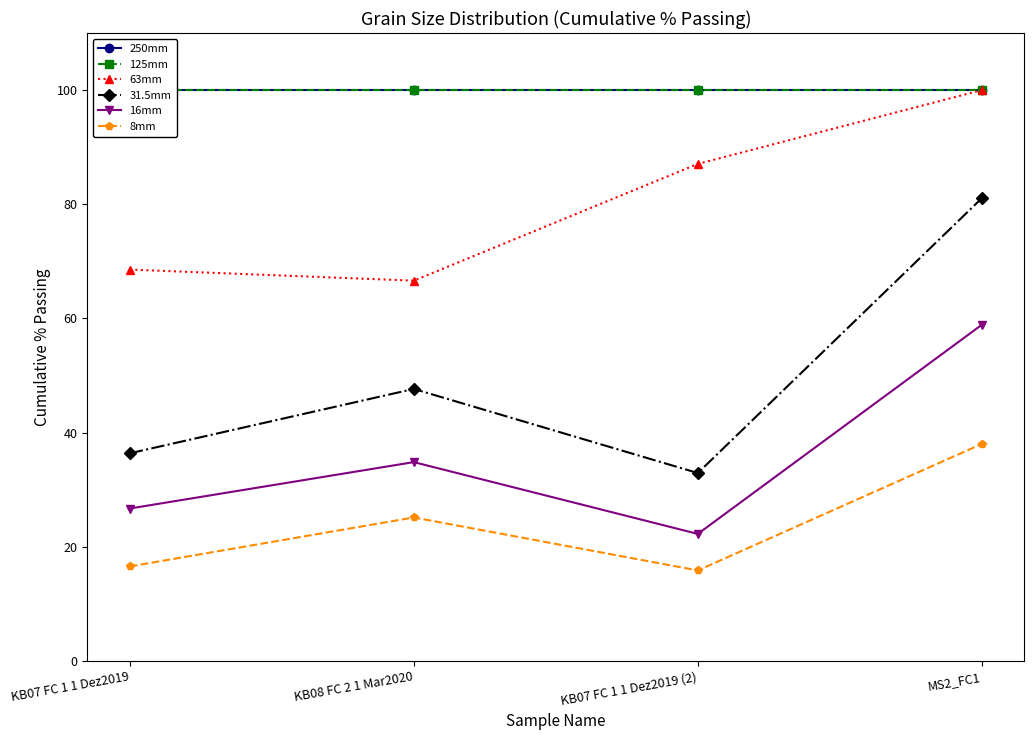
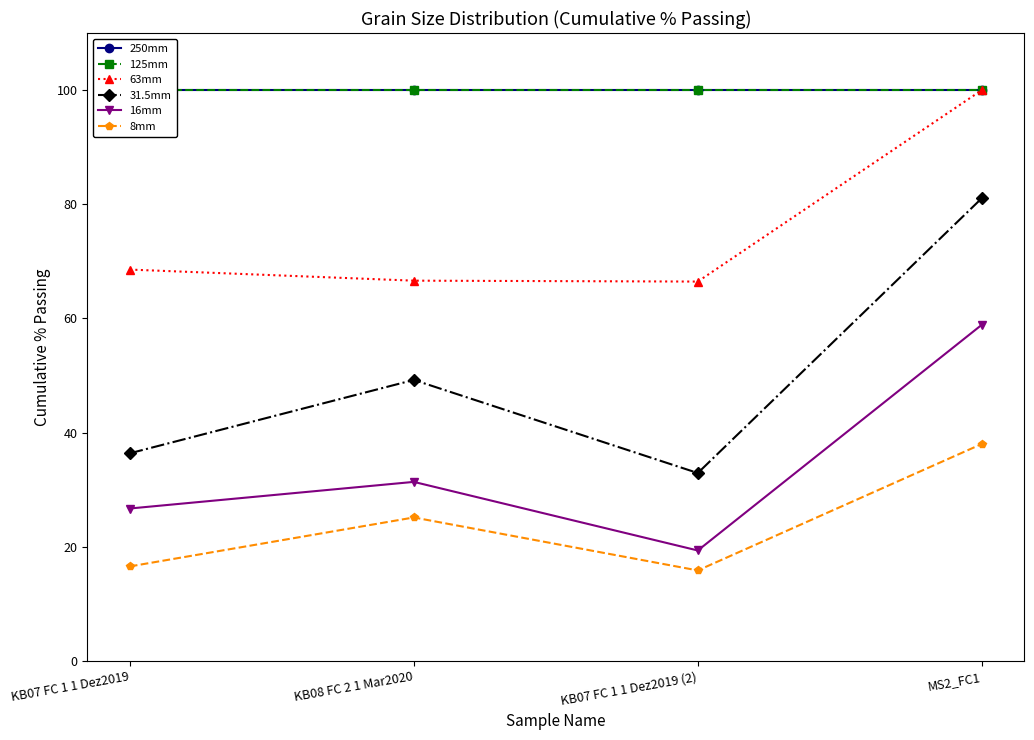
31.5mm, KB08 FC 2 1 Mar2020: 48 -> 49
16mm, KB08 FC 2 1 Mar2020: 35 -> 31
63mm, KB07 FC 1 1 Dez2019 (2): 87 -> 66
16mm, KB07 FC 1 1 Dez2019 (2): 22 -> 19
